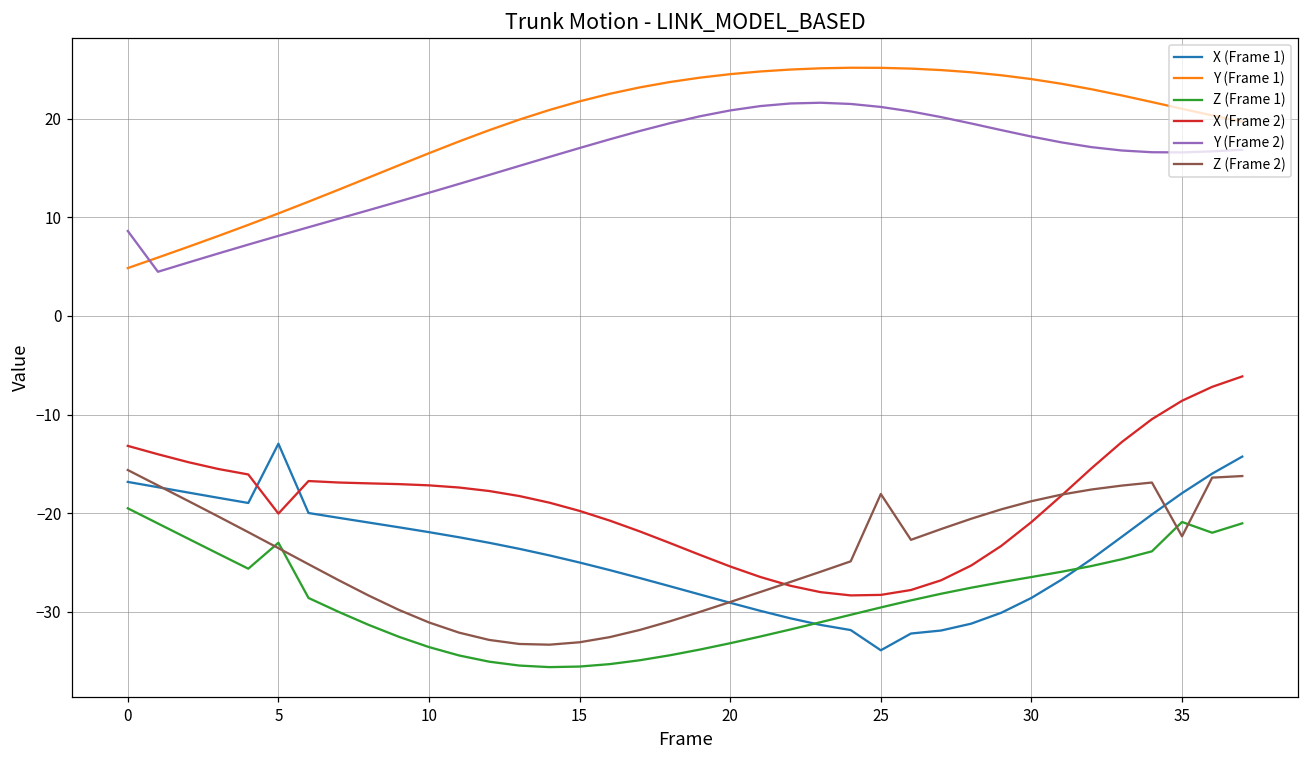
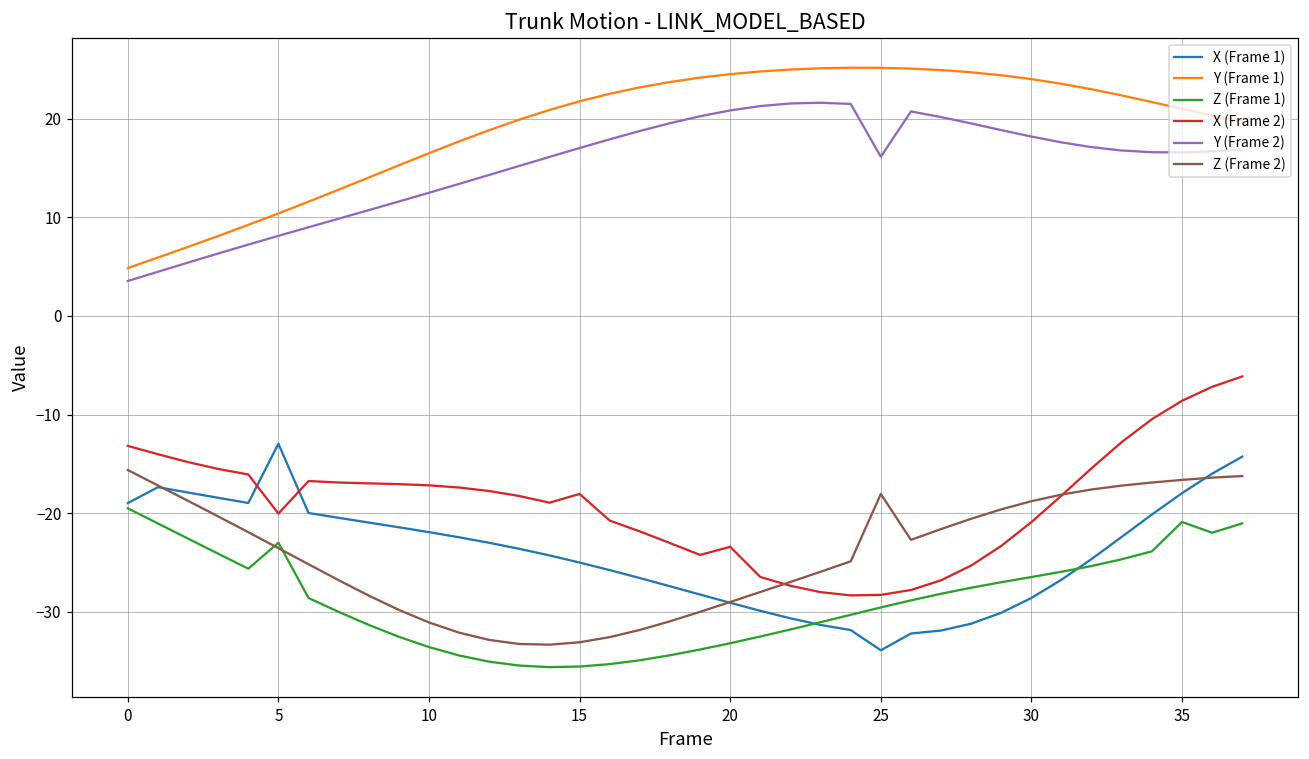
X (Frame 1), 0: -17 -> -19
Y (Frame 2), 0: 9 -> 4
X (Frame 2), 15: -20 -> -18
X (Frame 2), 20: -25 -> -23
Y (Frame 2), 25: 21 -> 16
Z (Frame 2), 35: -22 -> -17
